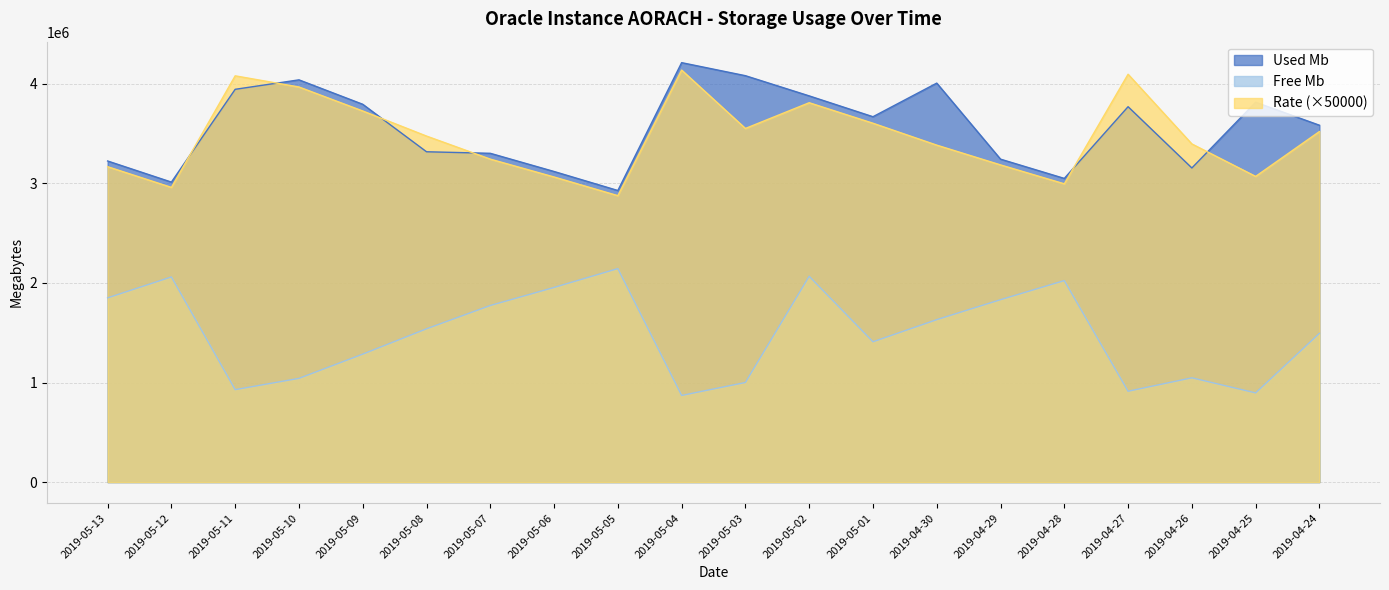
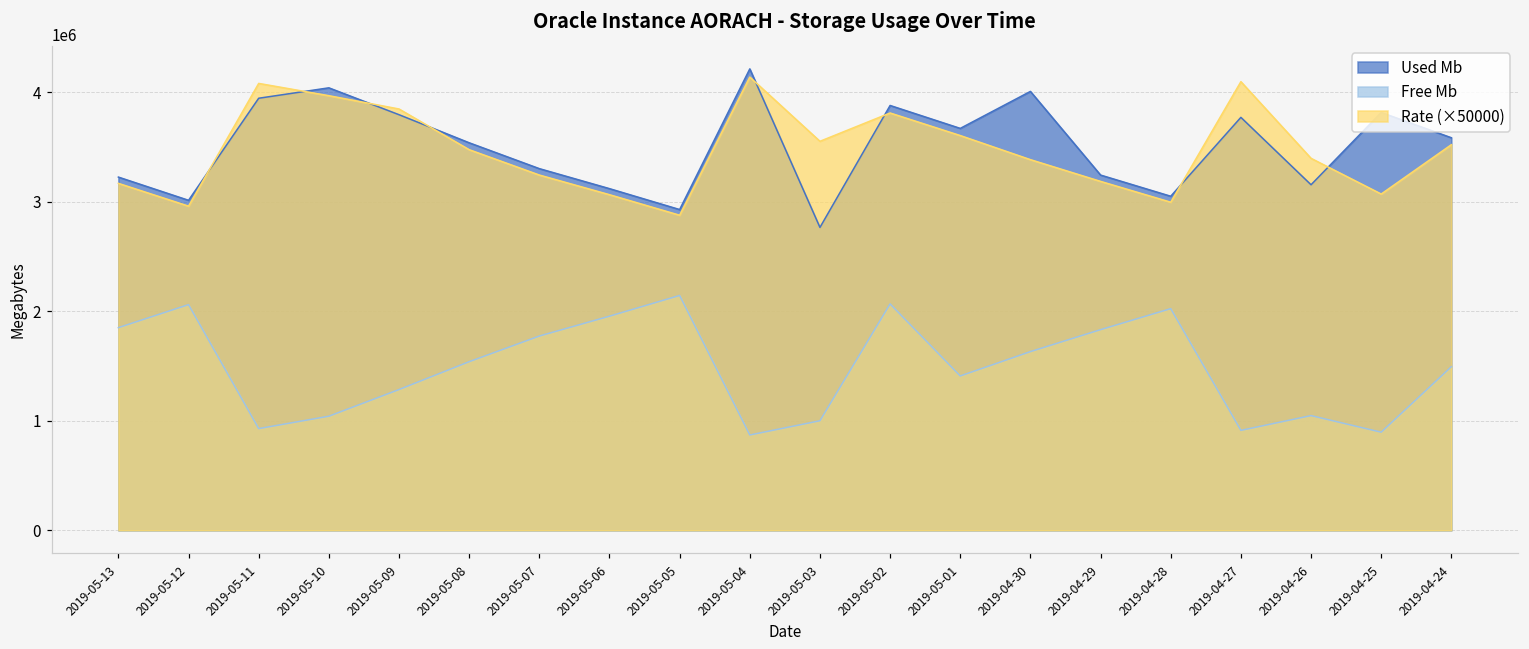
Rate (×50000), 2019-05-09: 3700000 -> 3800000
Used Mb, 2019-05-08: 3300000 -> 3500000
Used Mb, 2019-05-03: 4100000 -> 2800000
